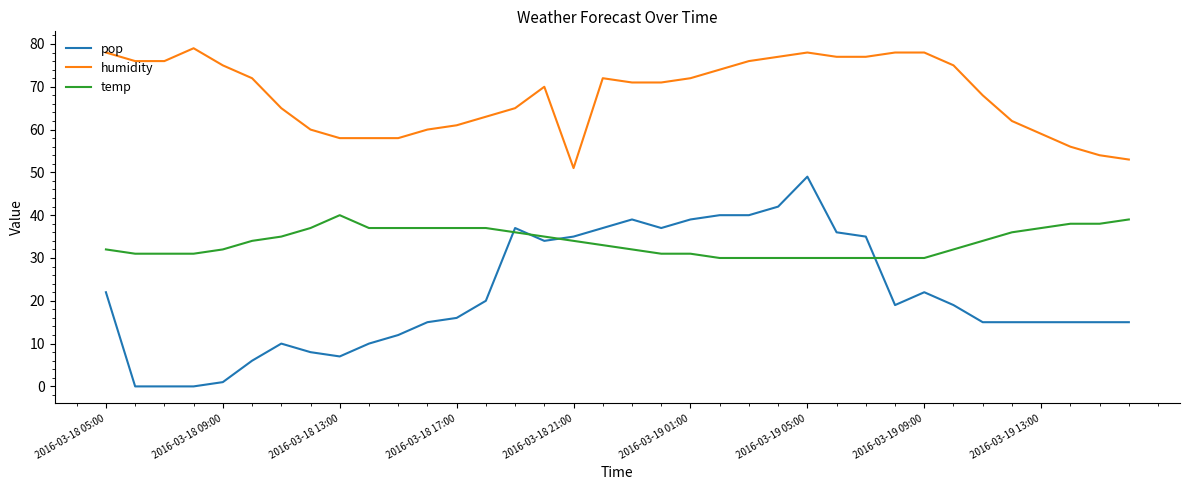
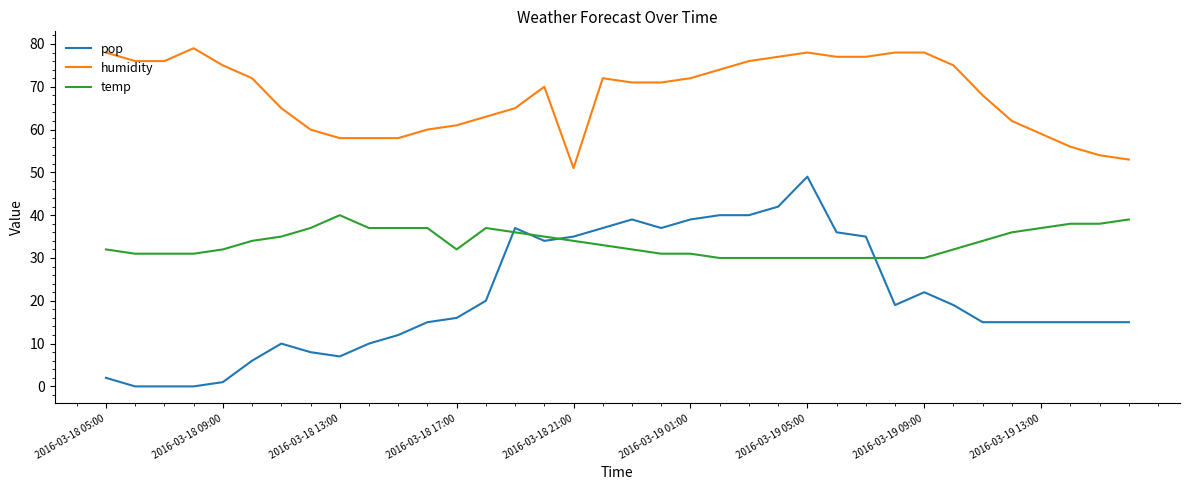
pop, 2016-03-18 05:00: 22 -> 2
temp, 2016-03-18 17:00: 37 -> 32
